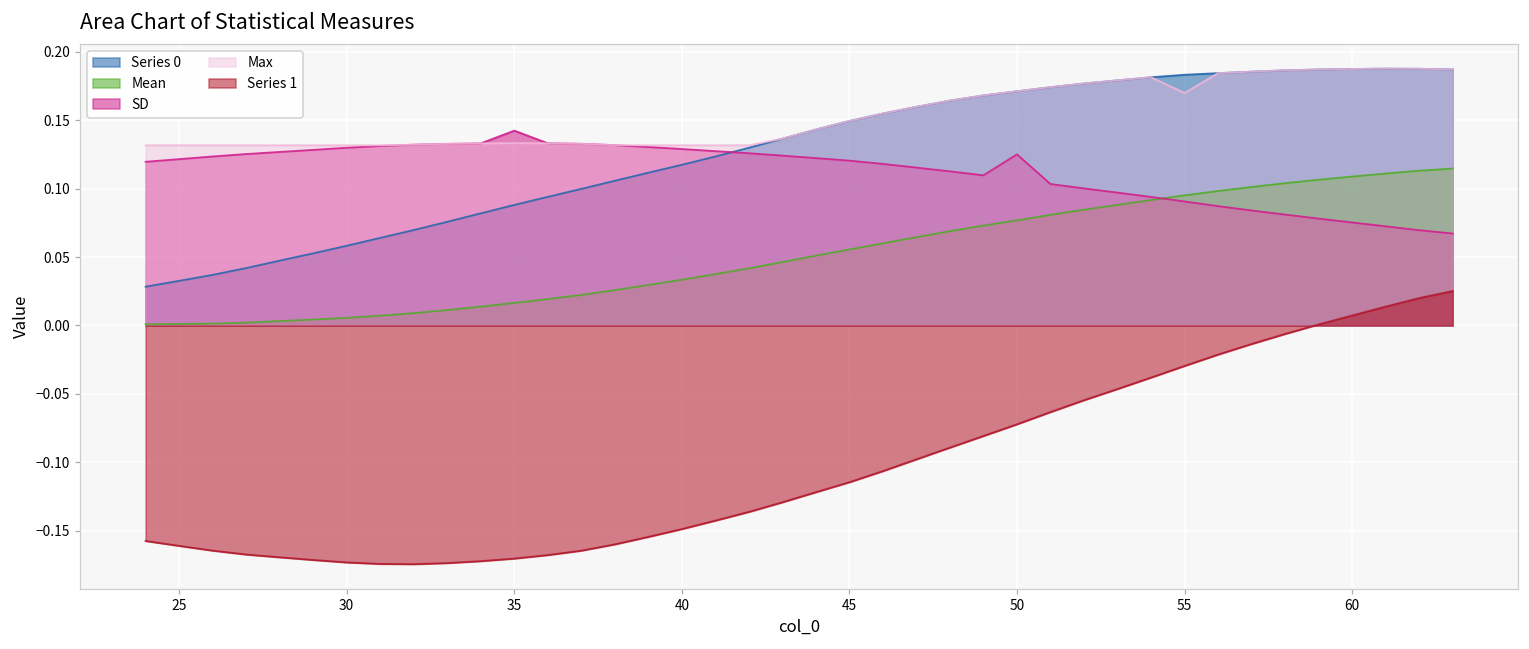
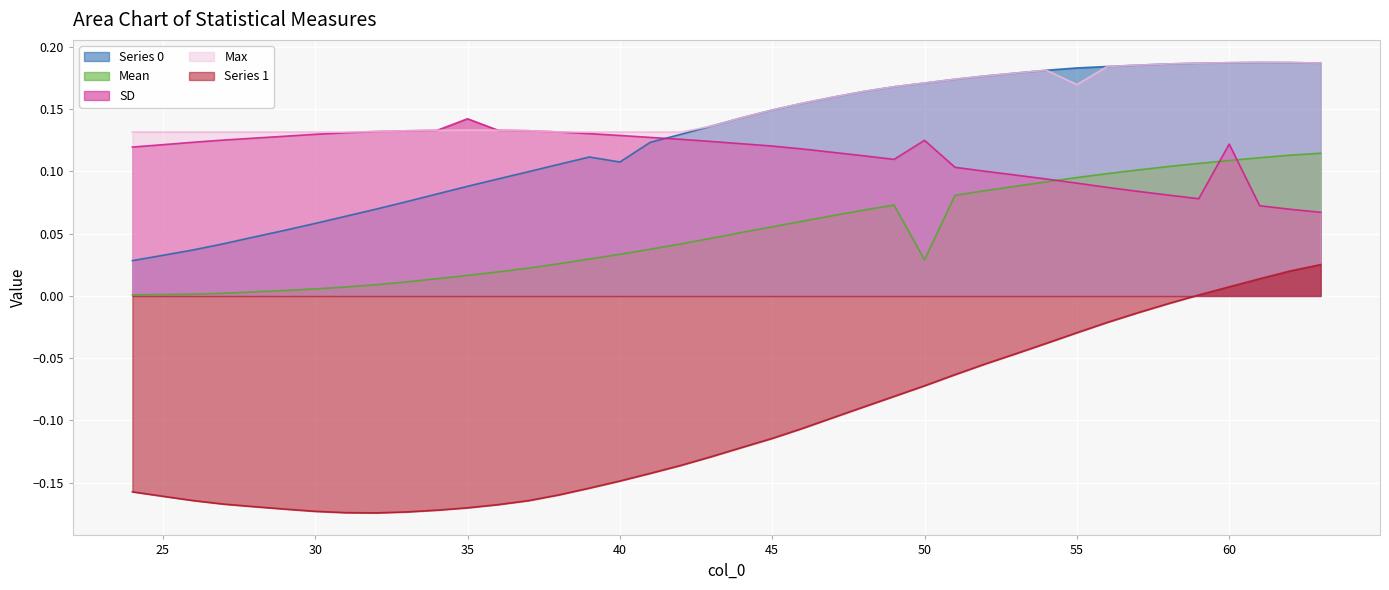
Series 0, 40: 0.117 -> 0.108
Mean, 50: 0.077 -> 0.029
SD, 60: 0.075 -> 0.122
